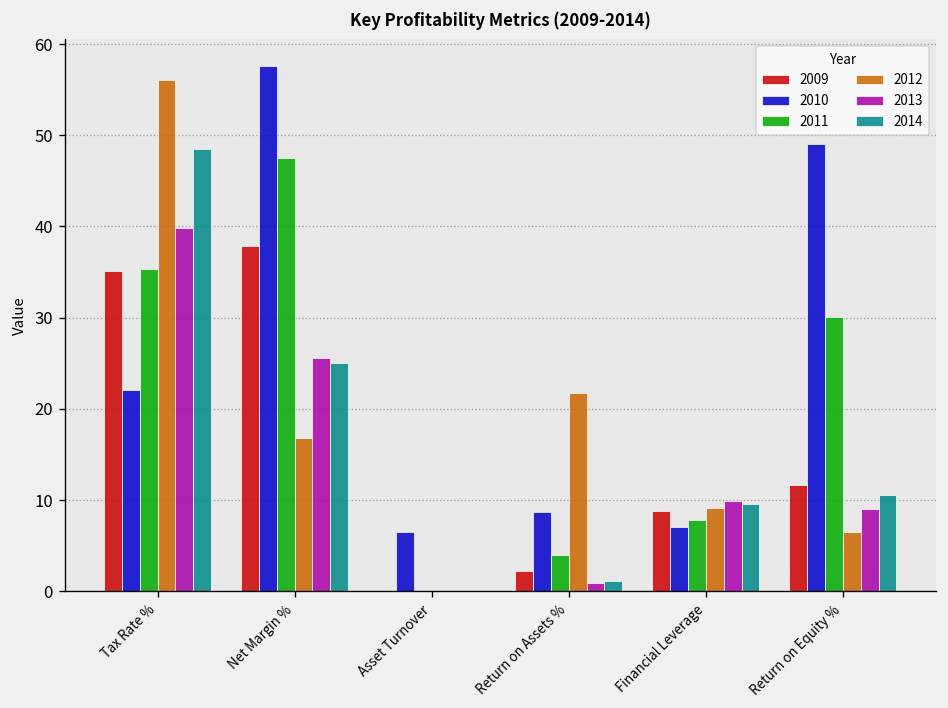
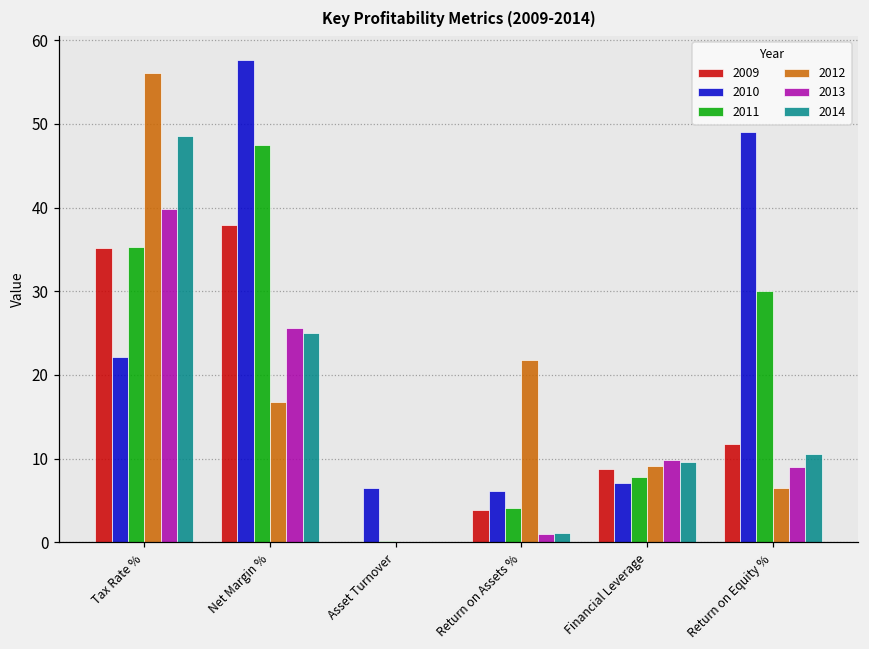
2009, Return on Assets %: 2 -> 4
2010, Return on Assets %: 9 -> 6
